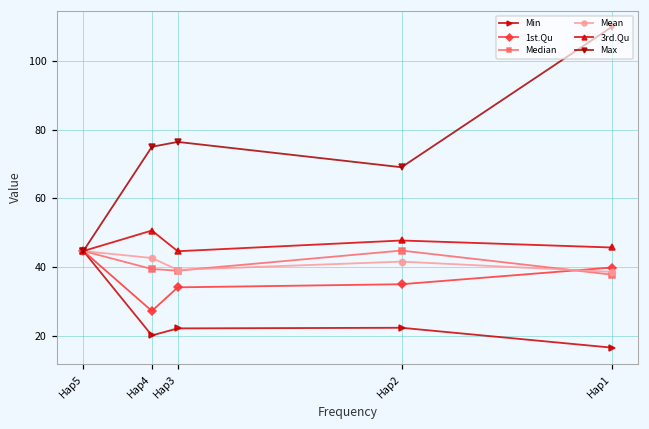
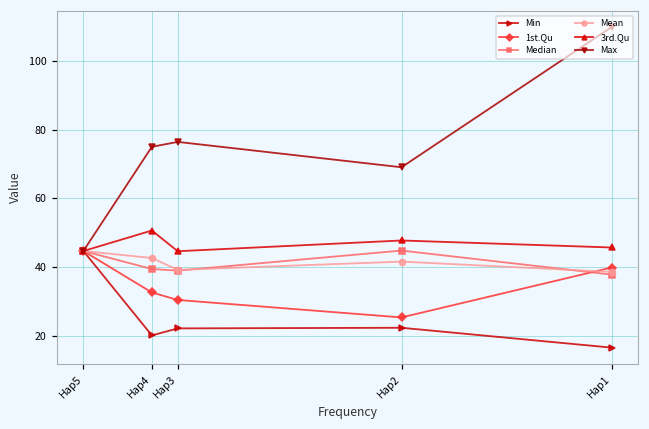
1st.Qu, Hap4: 27 -> 33
1st.Qu, Hap3: 34 -> 30
1st.Qu, Hap2: 35 -> 25
